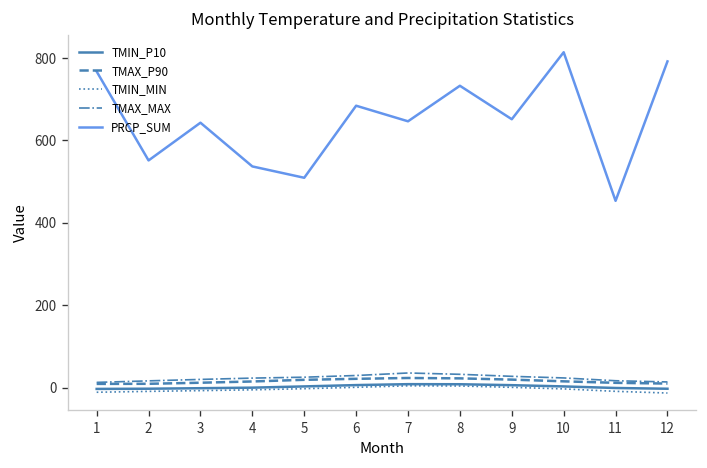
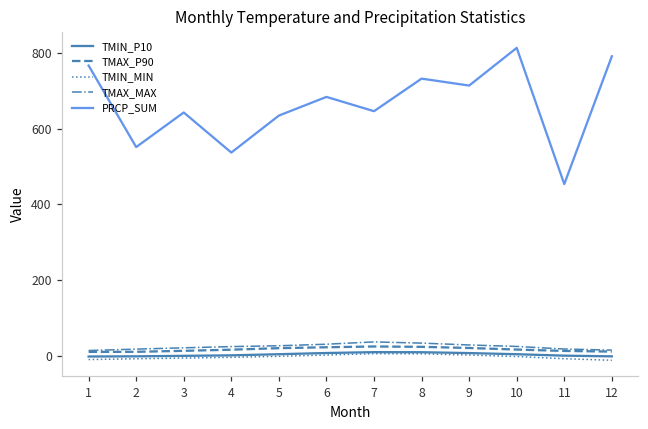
PRCP_SUM, 5: 510 -> 630
PRCP_SUM, 9: 650 -> 710
